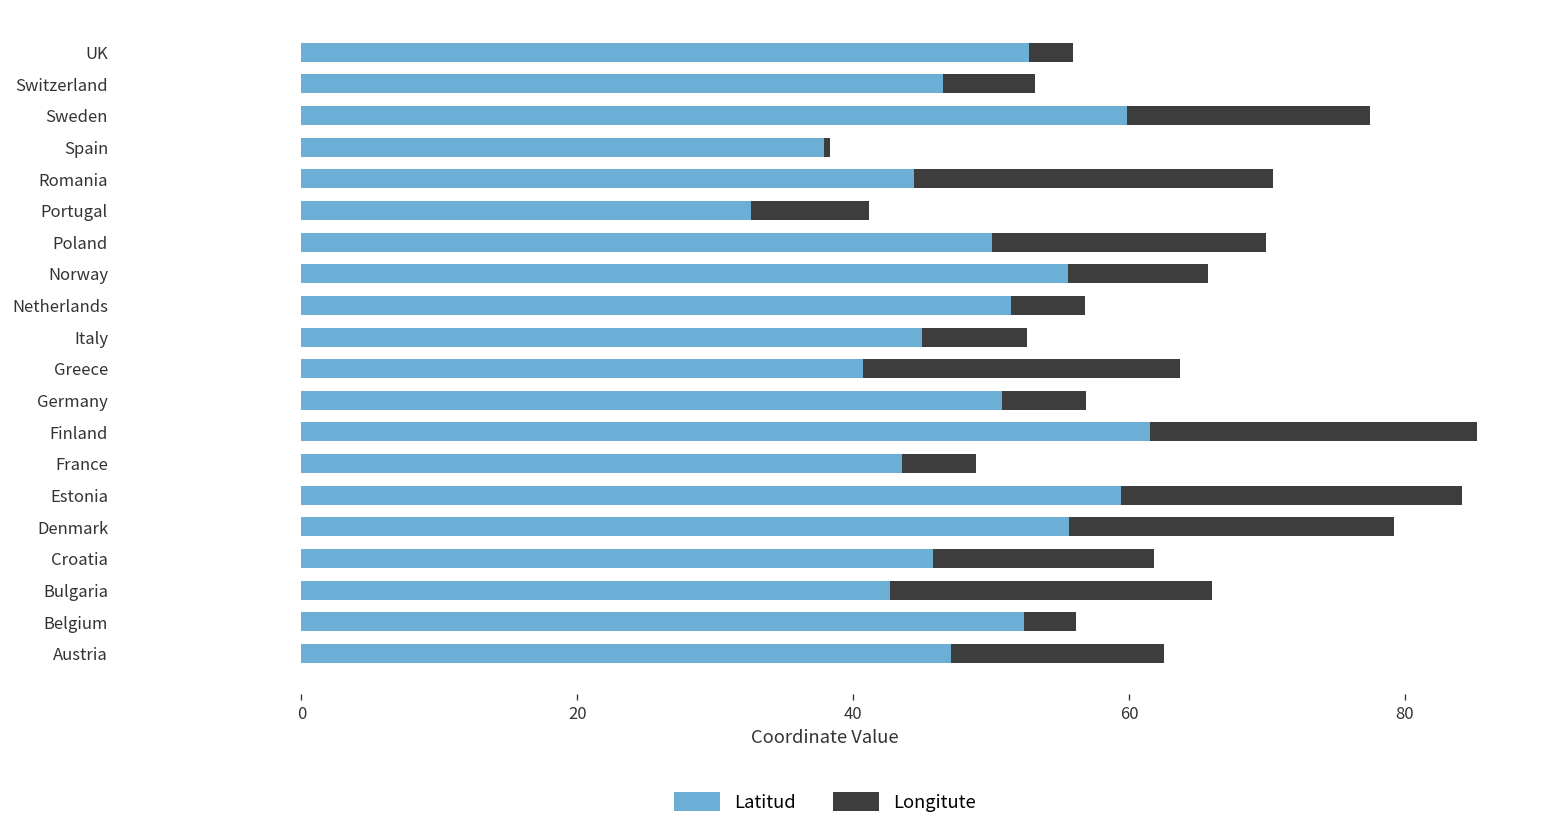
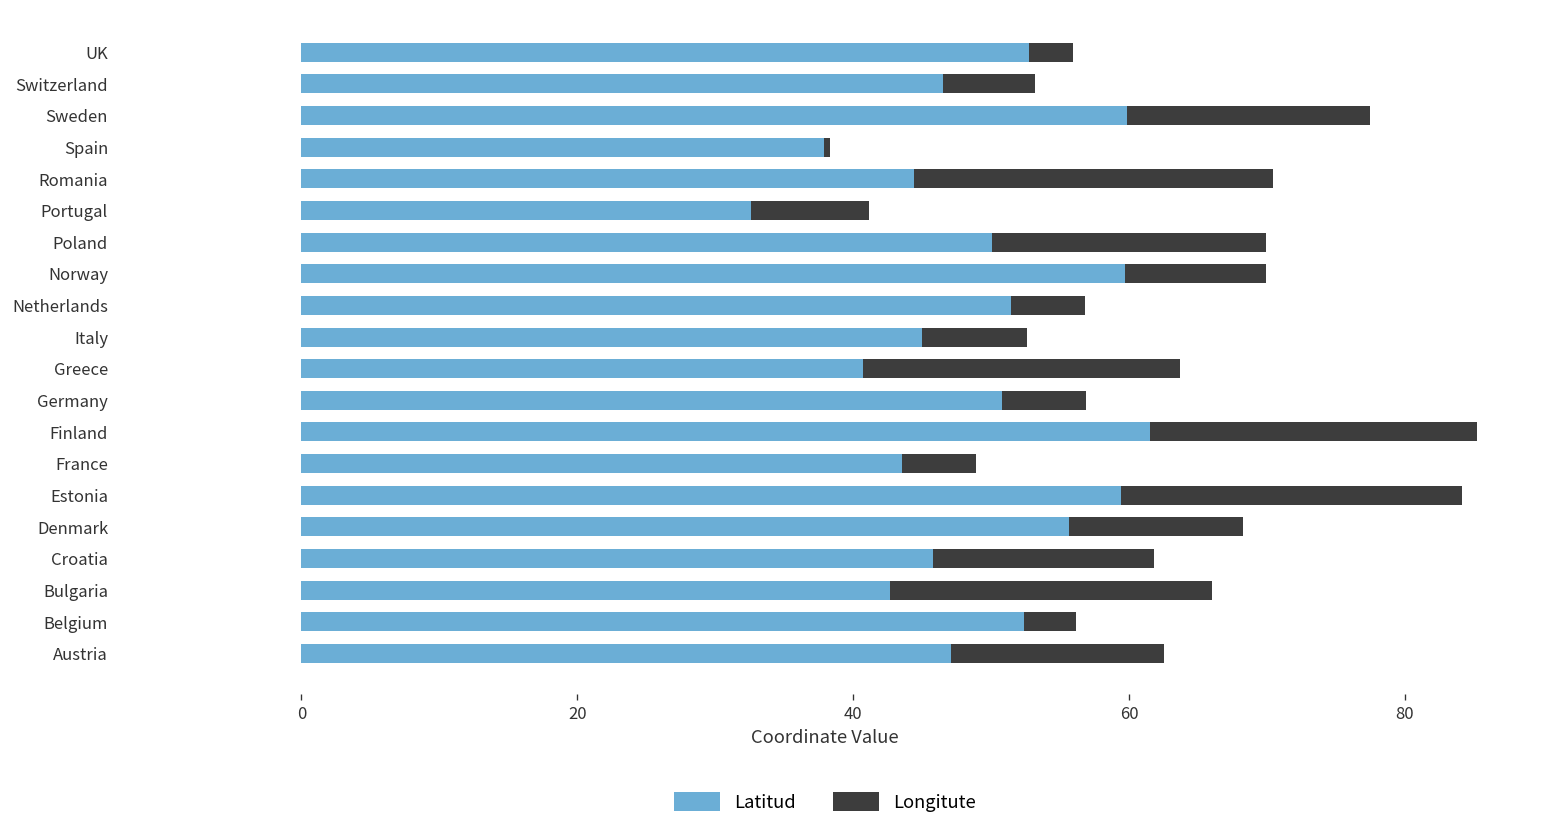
Latitud, Norway: 55.5 -> 59.7
Longitute, Denmark: 23.5 -> 12.6
